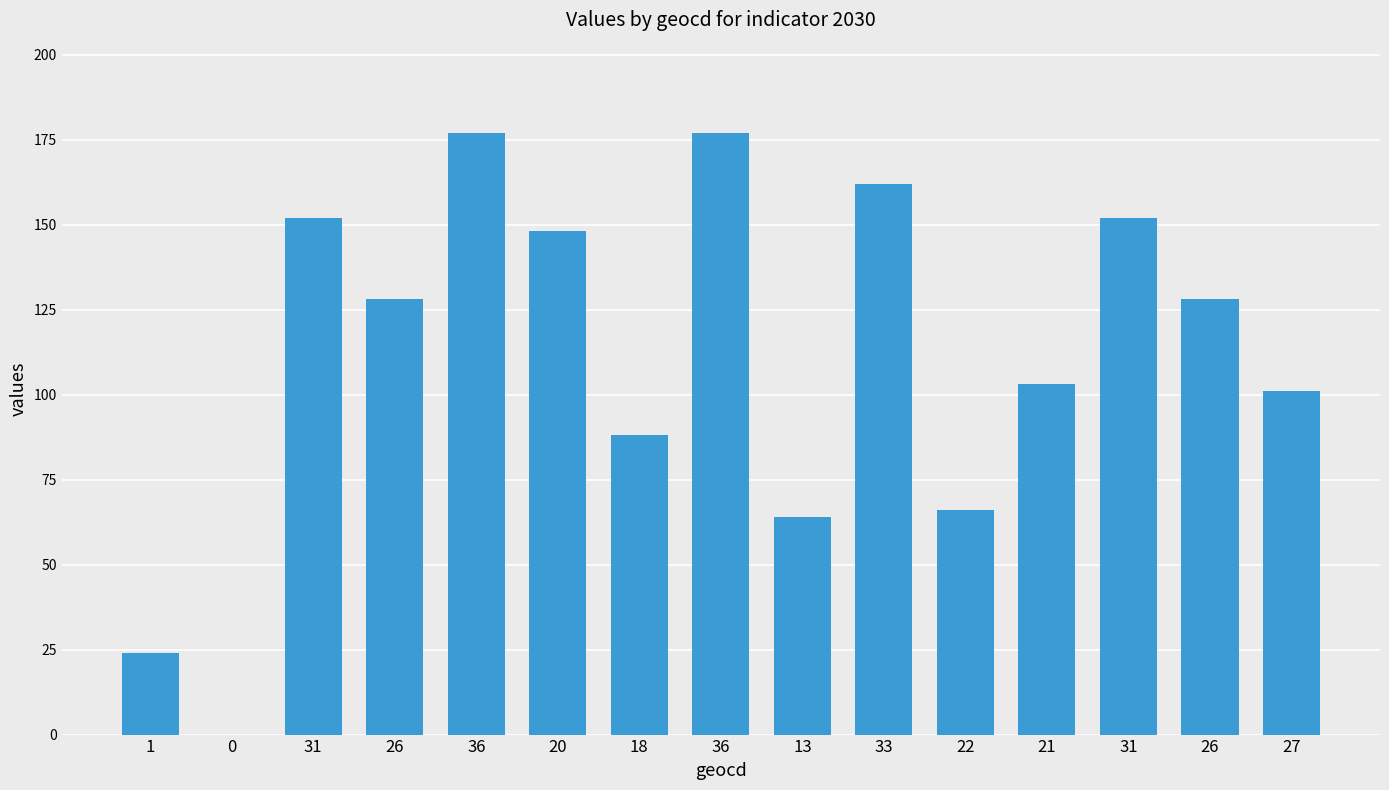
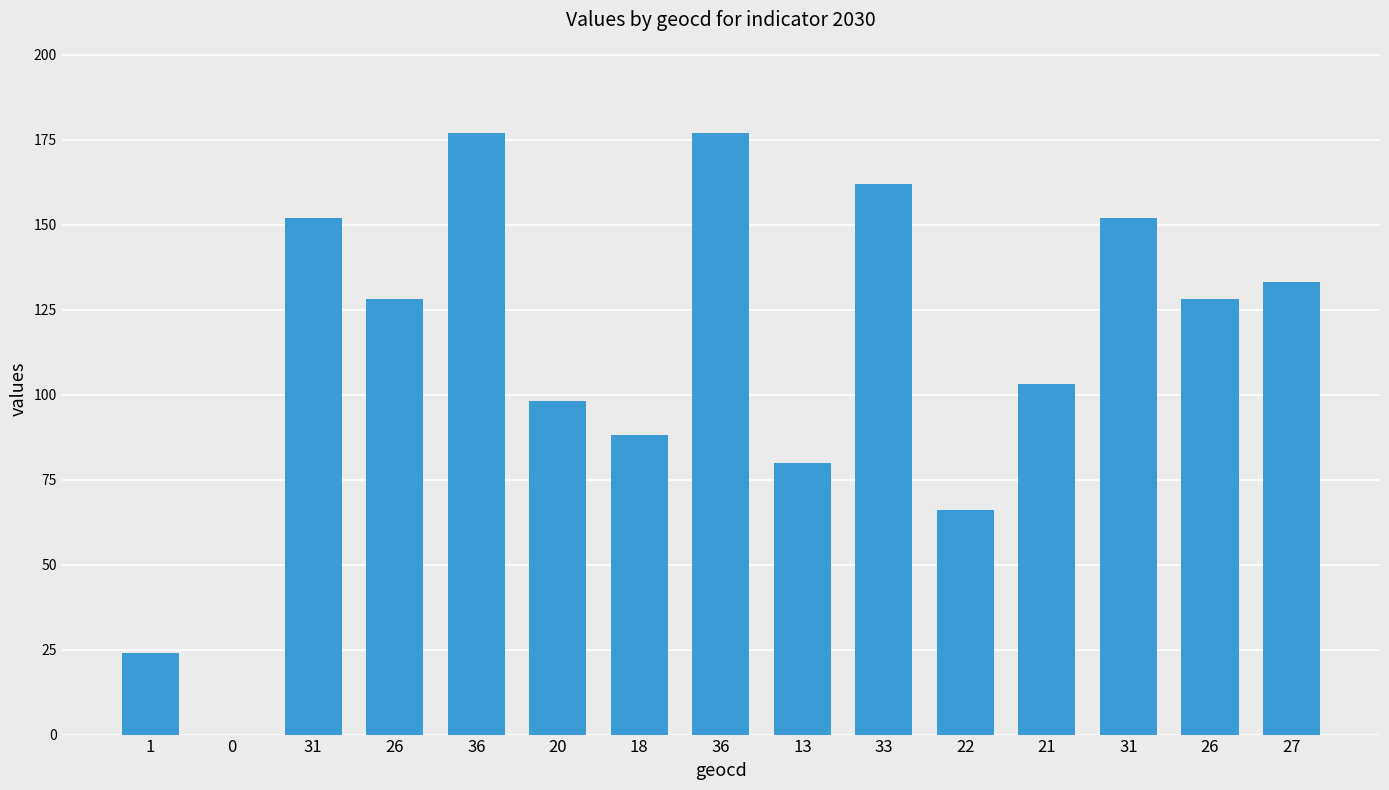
20: 148 -> 98
13: 64 -> 80
27: 101 -> 133
